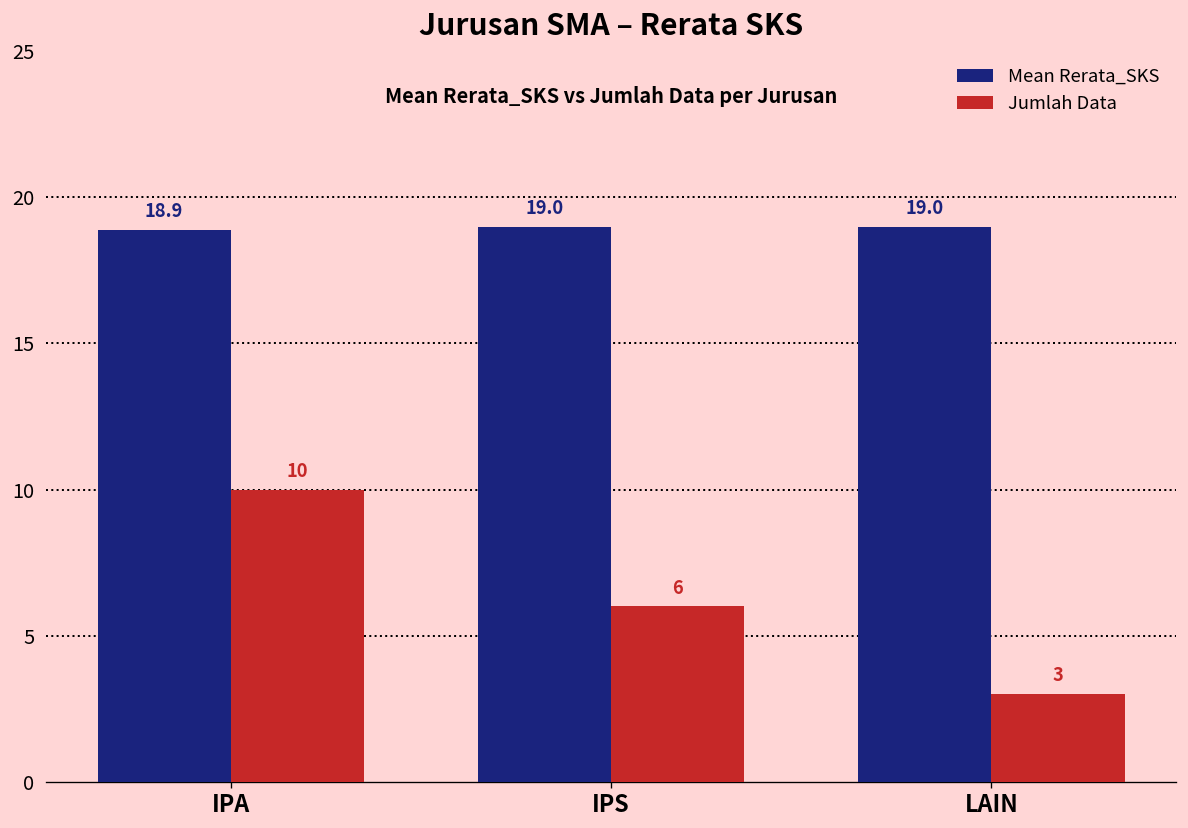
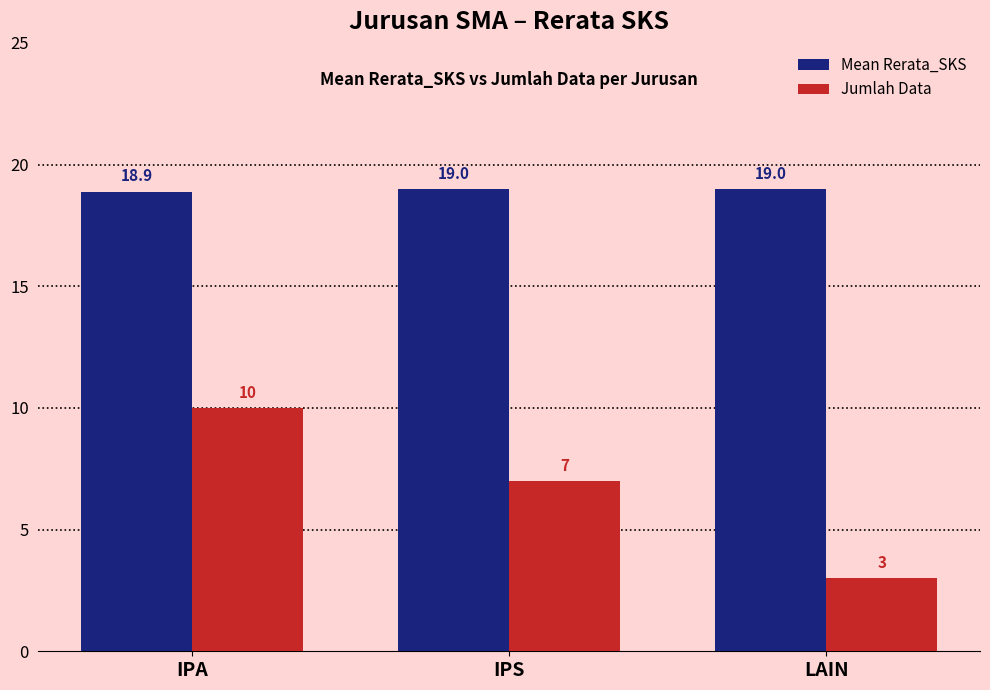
Jumlah Data, IPS: 6 -> 7
